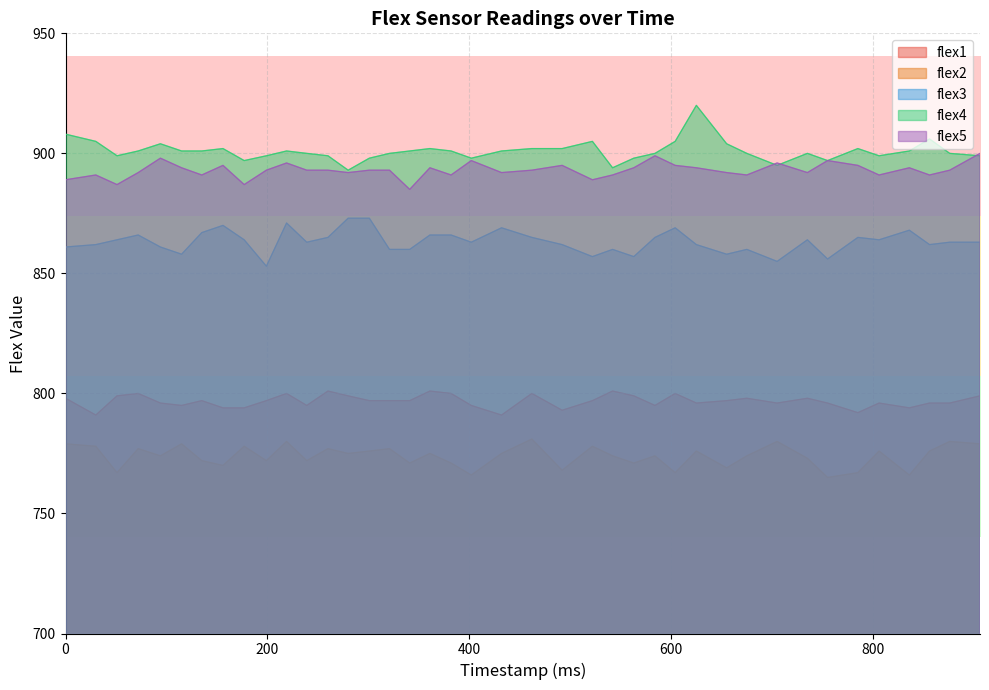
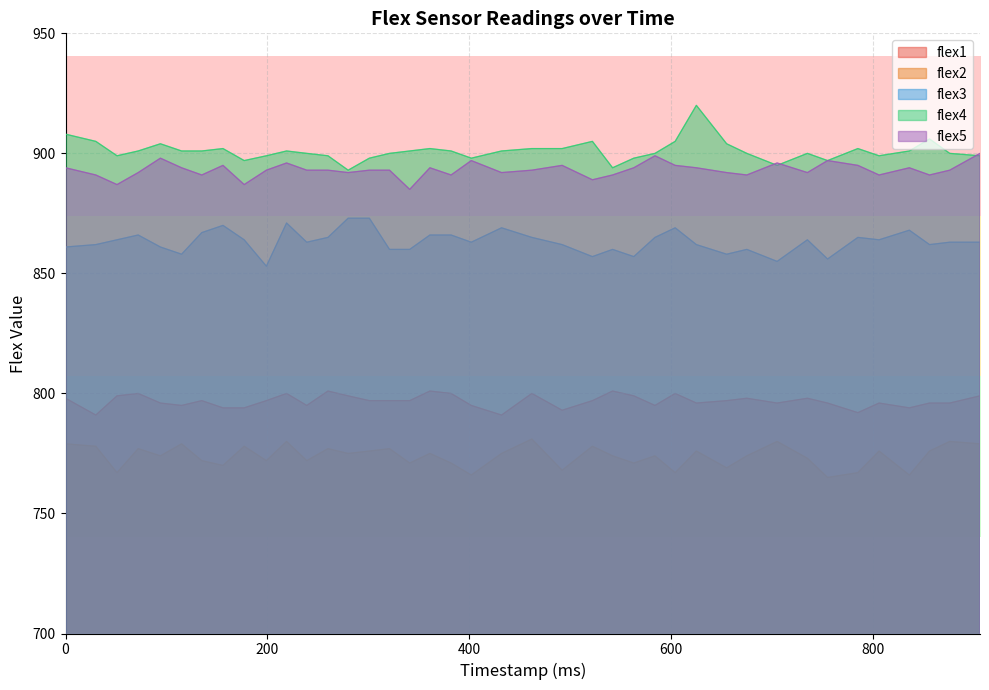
flex5, 0: 889 -> 894
